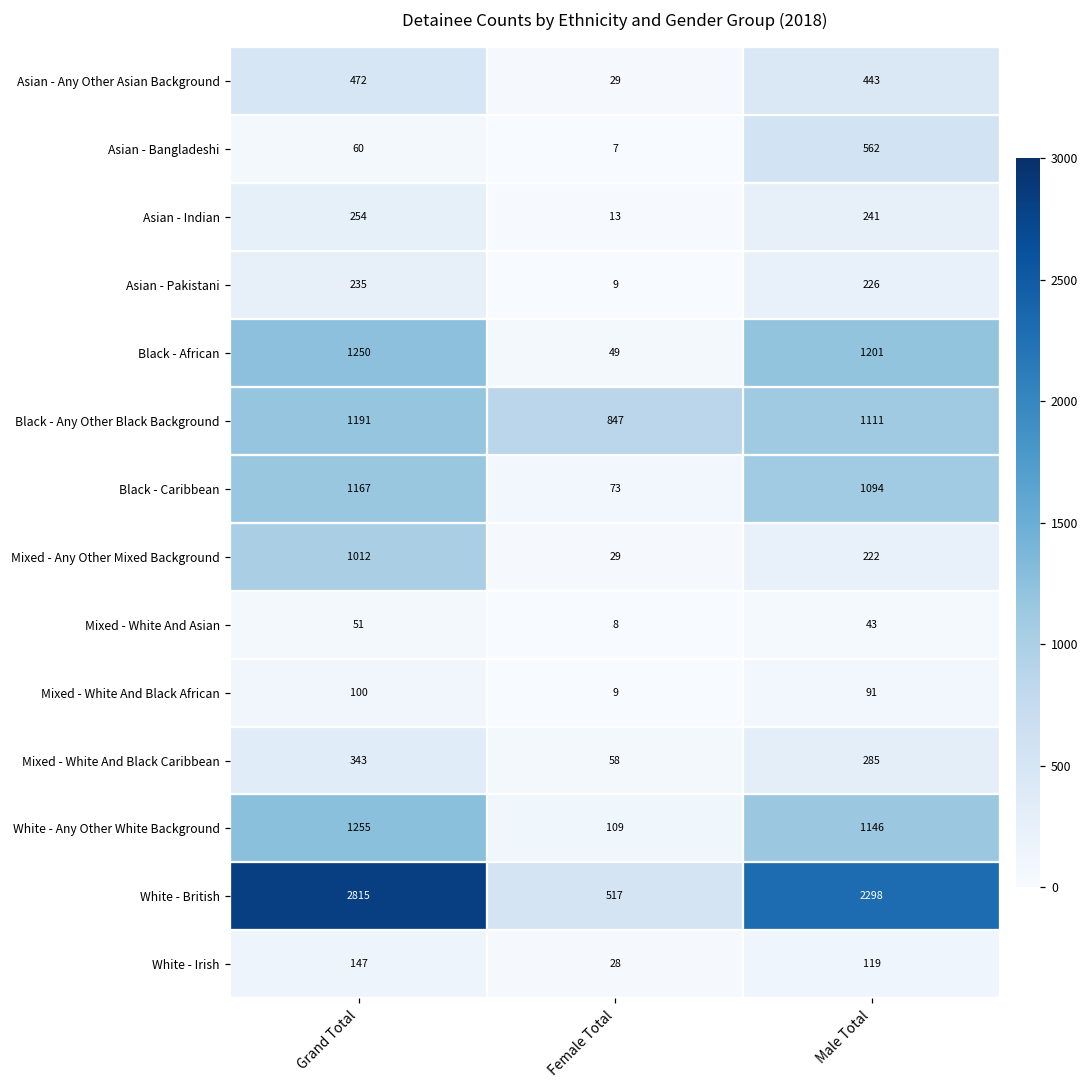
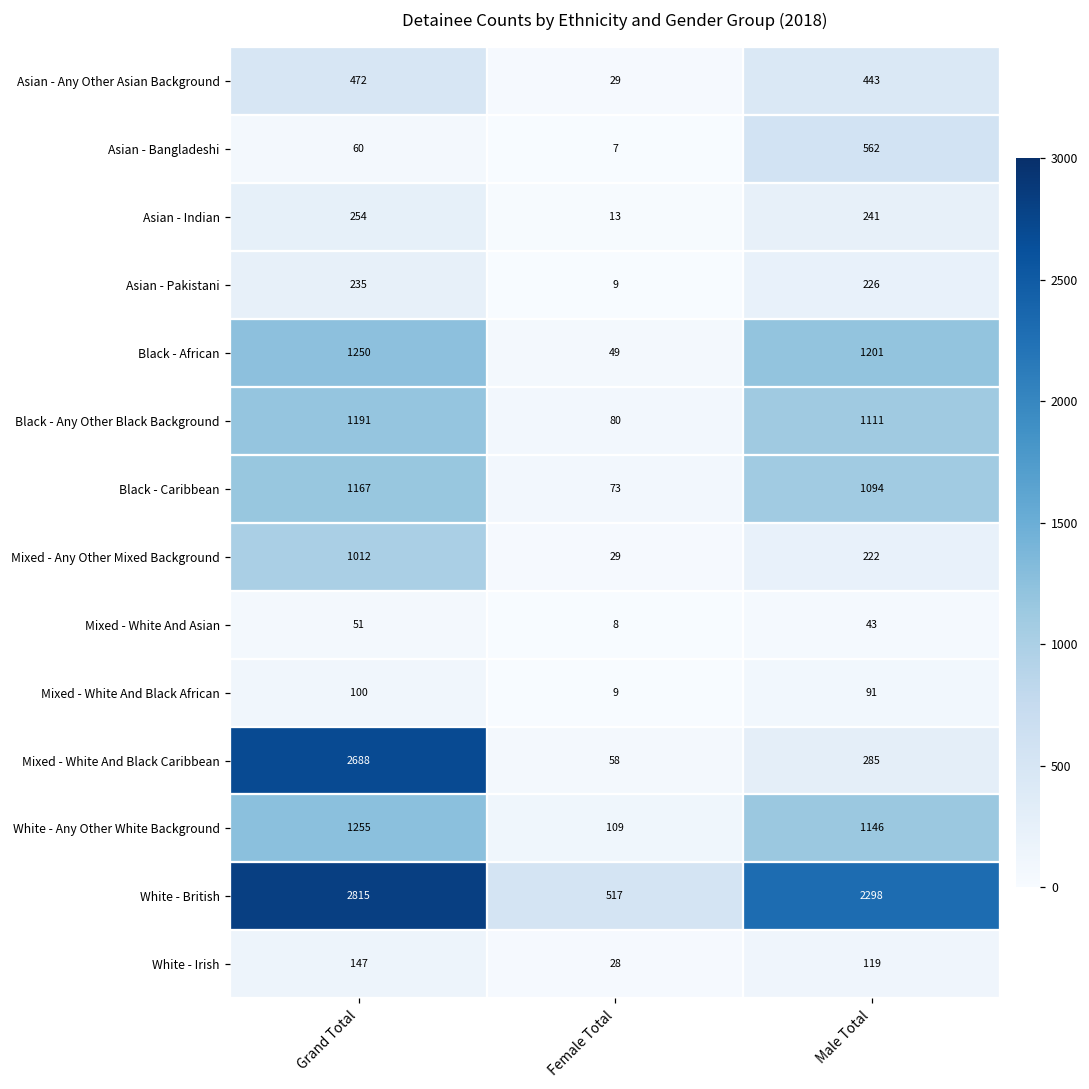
Black - Any Other Black Background, Female Total: 847 -> 80
Mixed - White And Black Caribbean, Grand Total: 343 -> 2688
